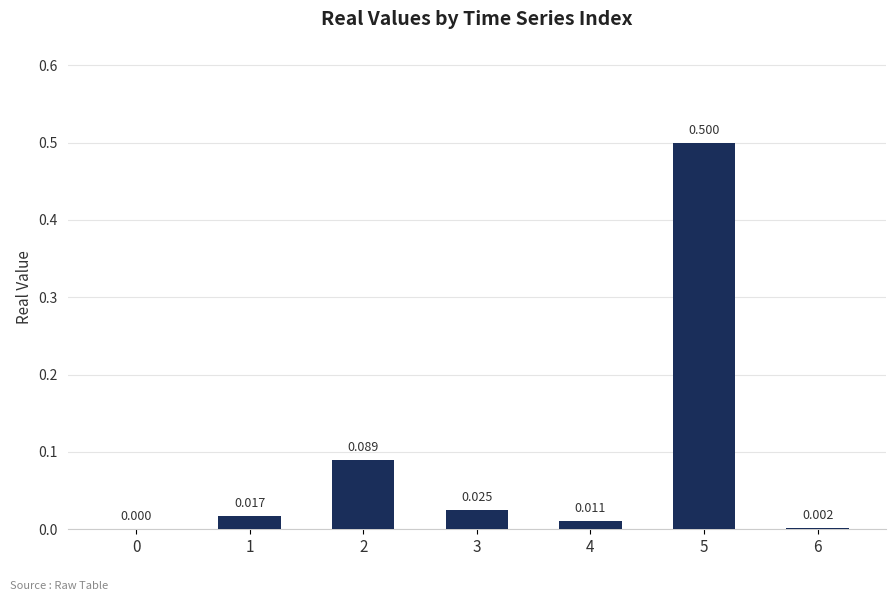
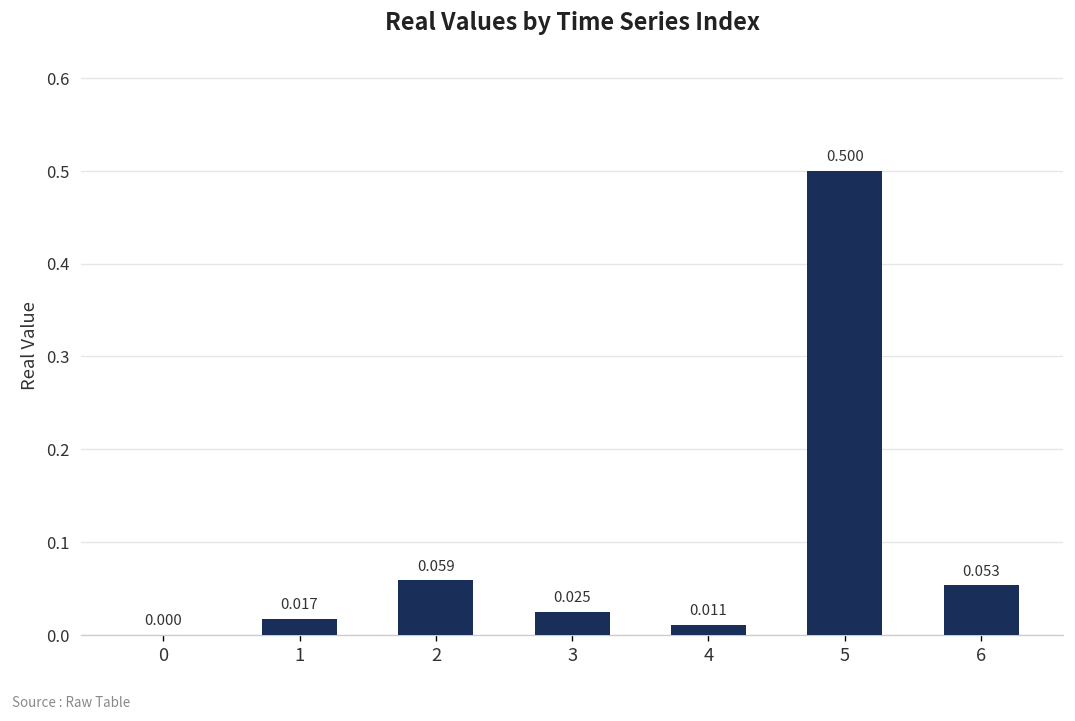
2: 0.089 -> 0.059
6: 0.002 -> 0.053
